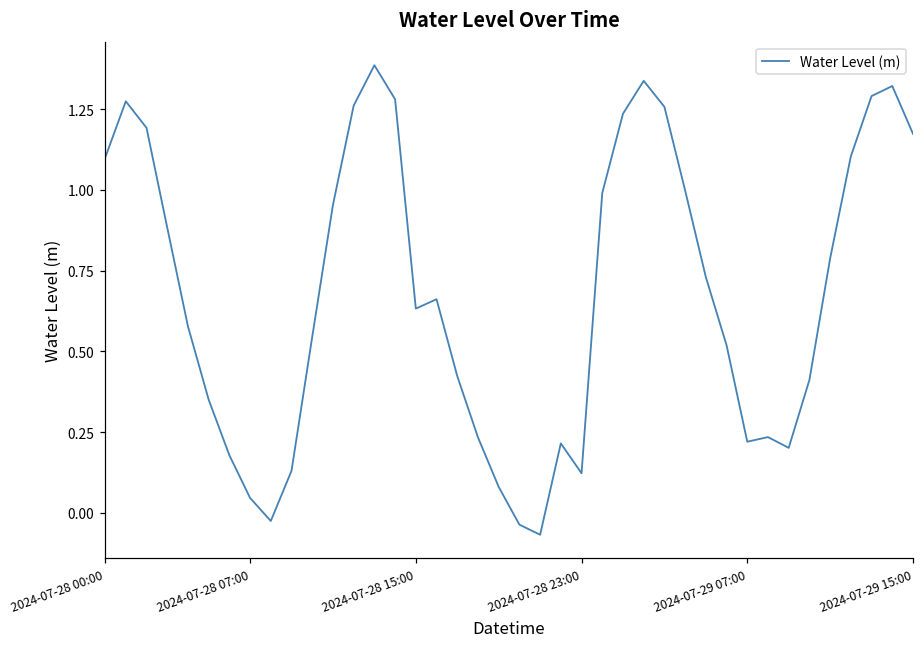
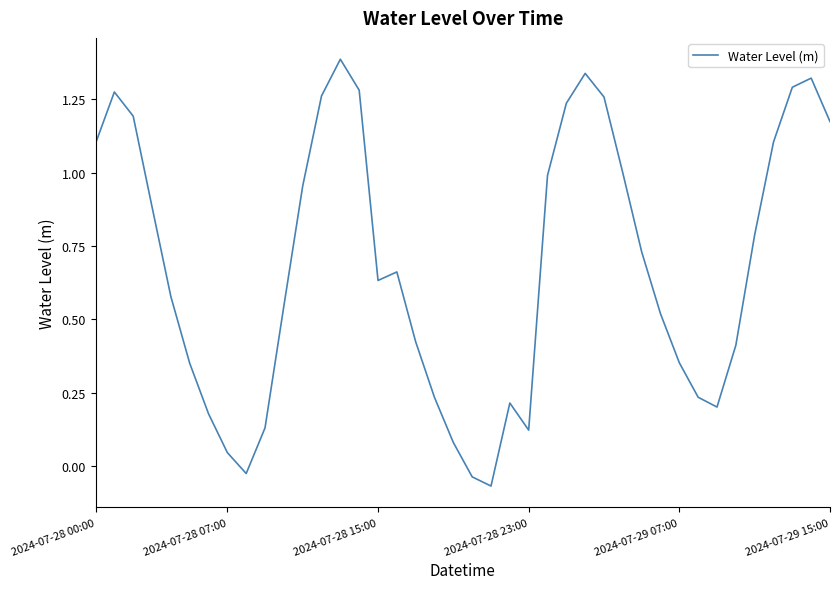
2024-07-29 07:00: 0.22 -> 0.35
